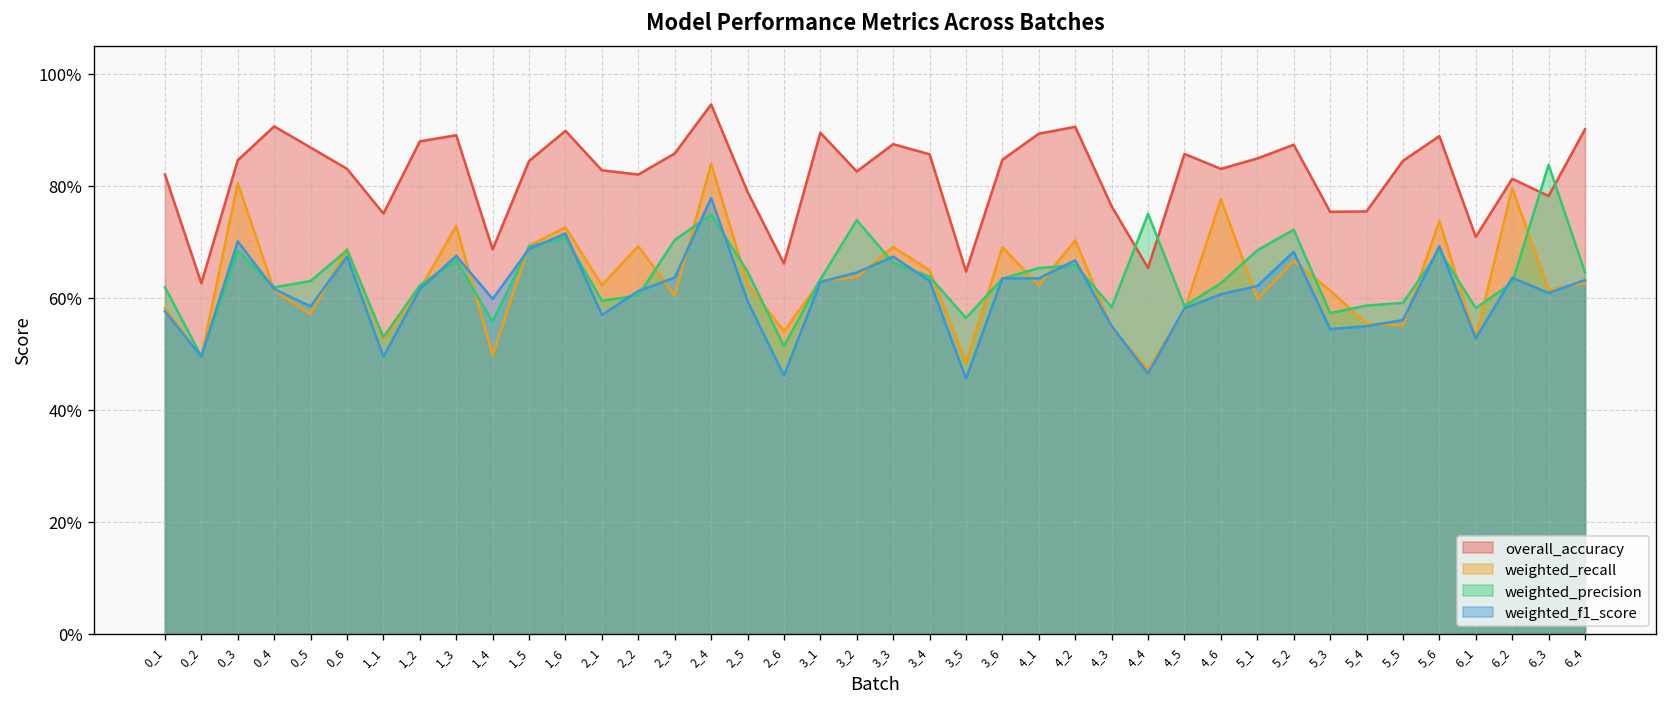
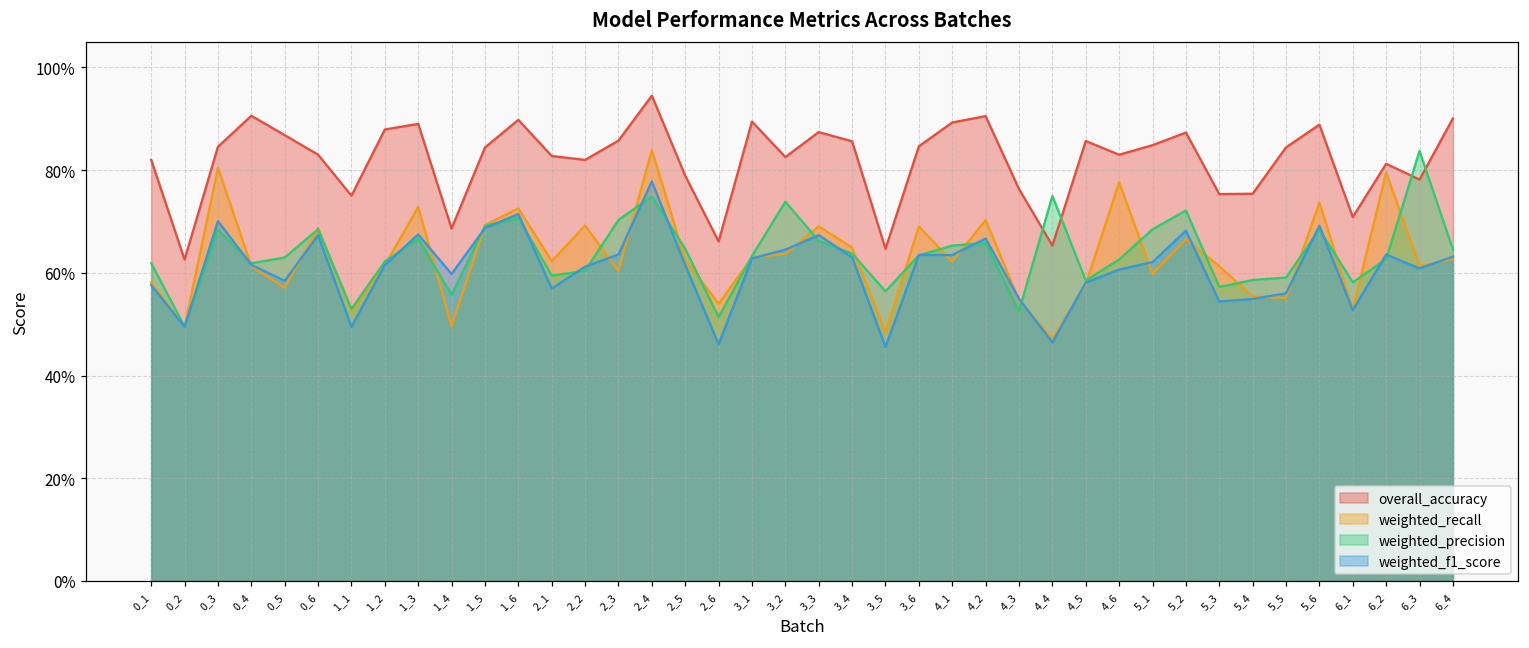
weighted_f1_score, 2_5: 59% -> 62%
weighted_precision, 4_3: 58% -> 53%
